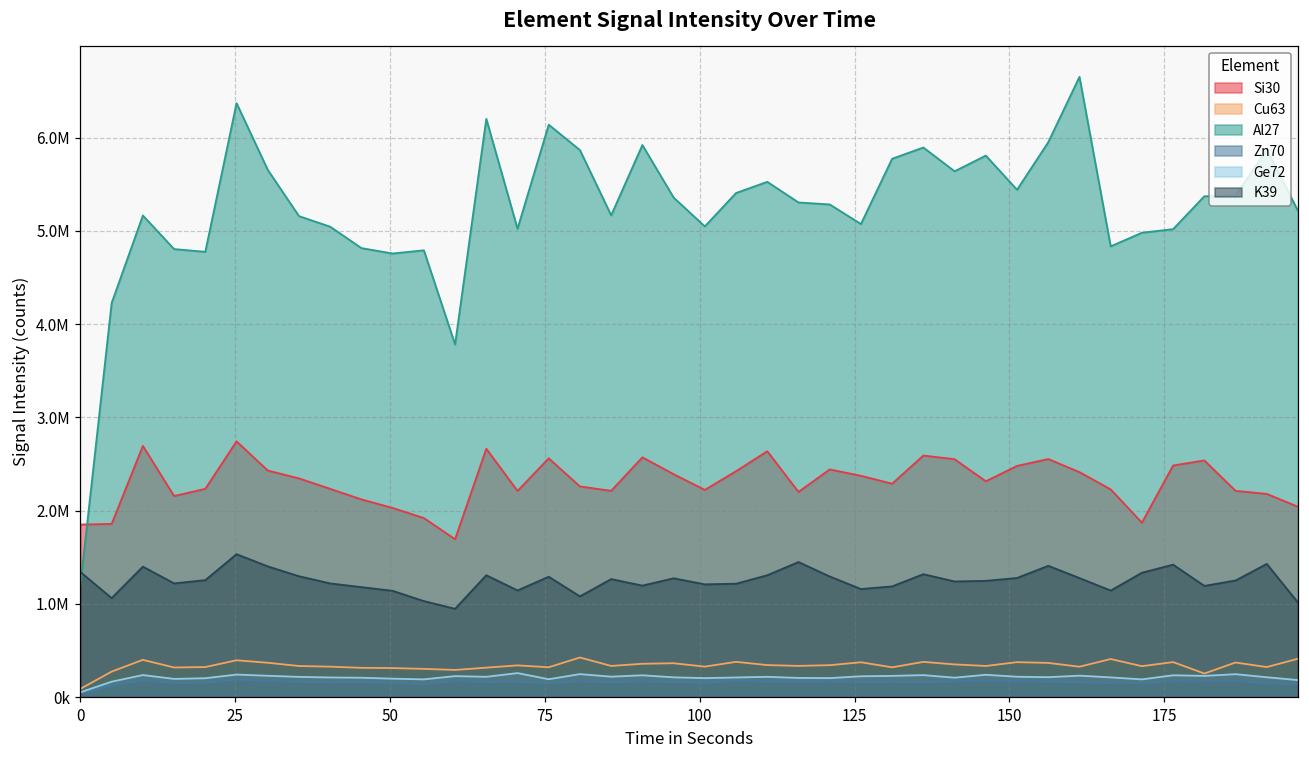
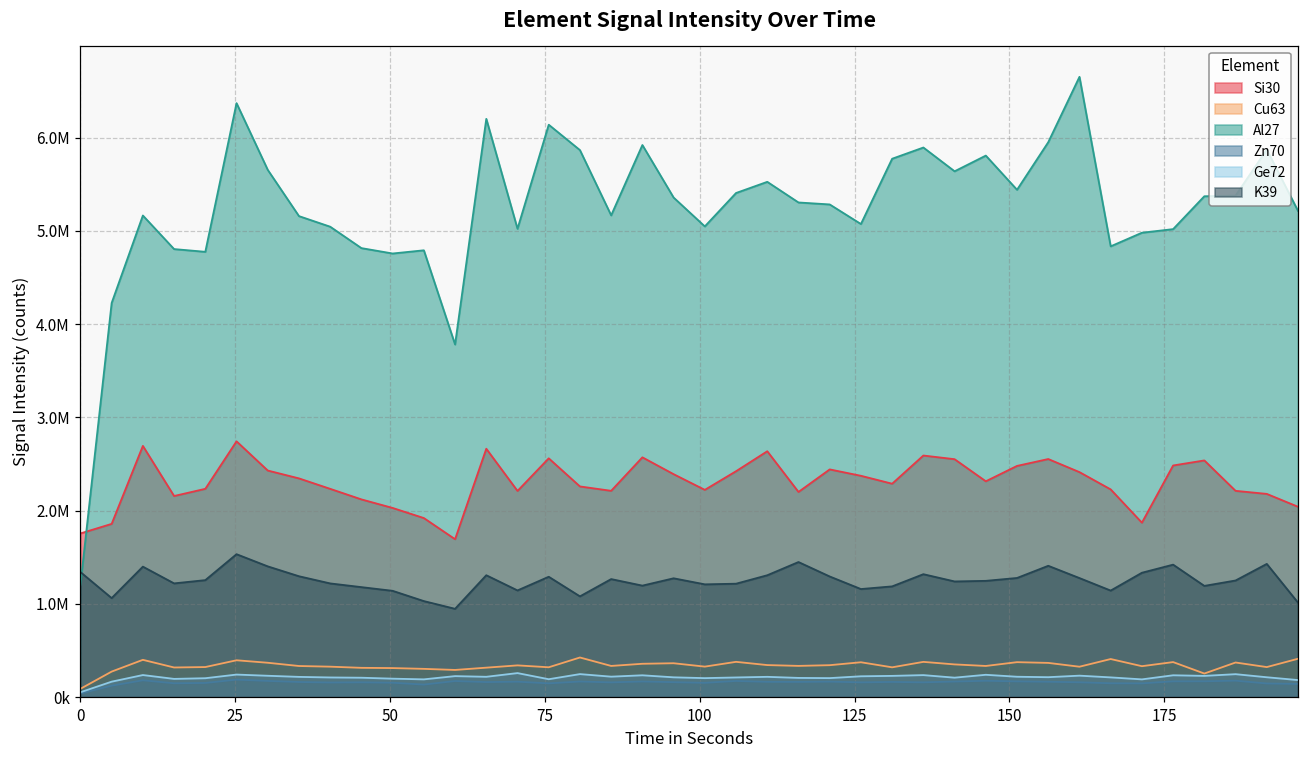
Si30, 0: 1900000 -> 1800000
